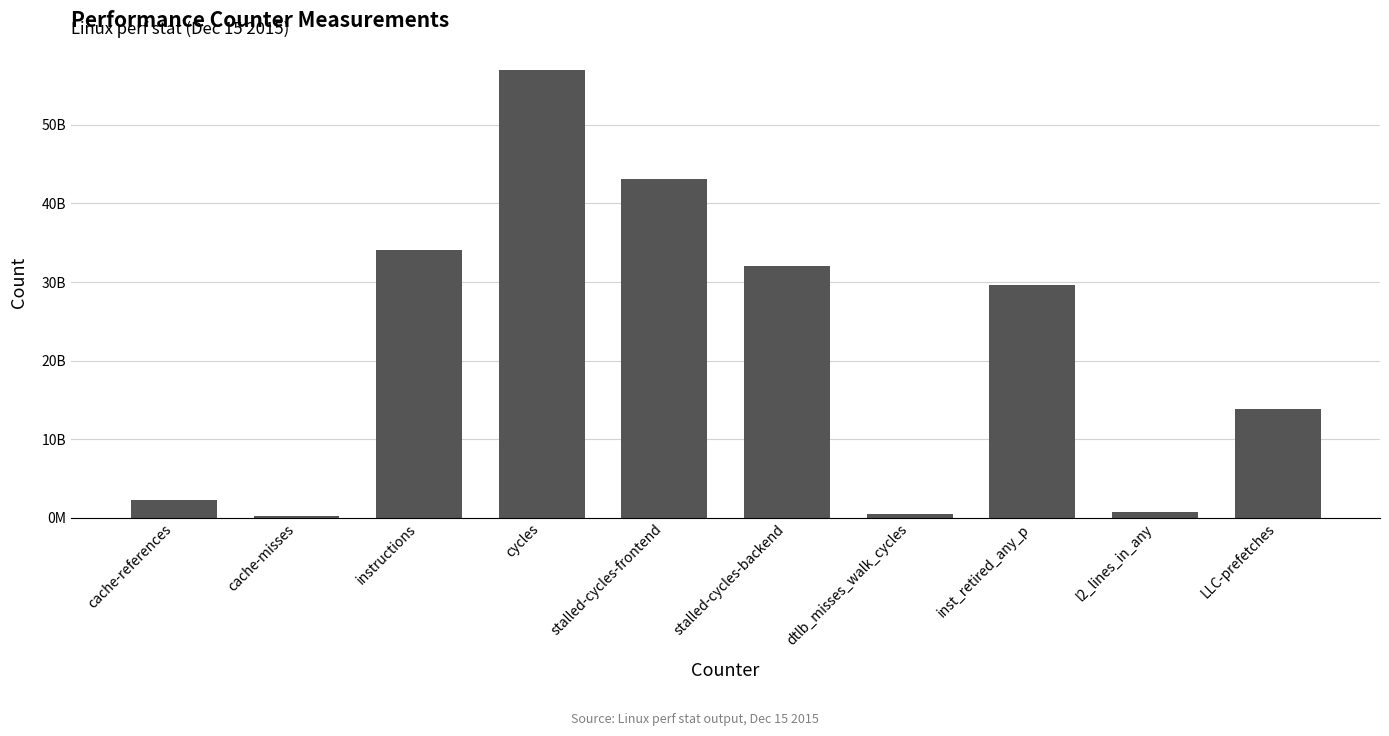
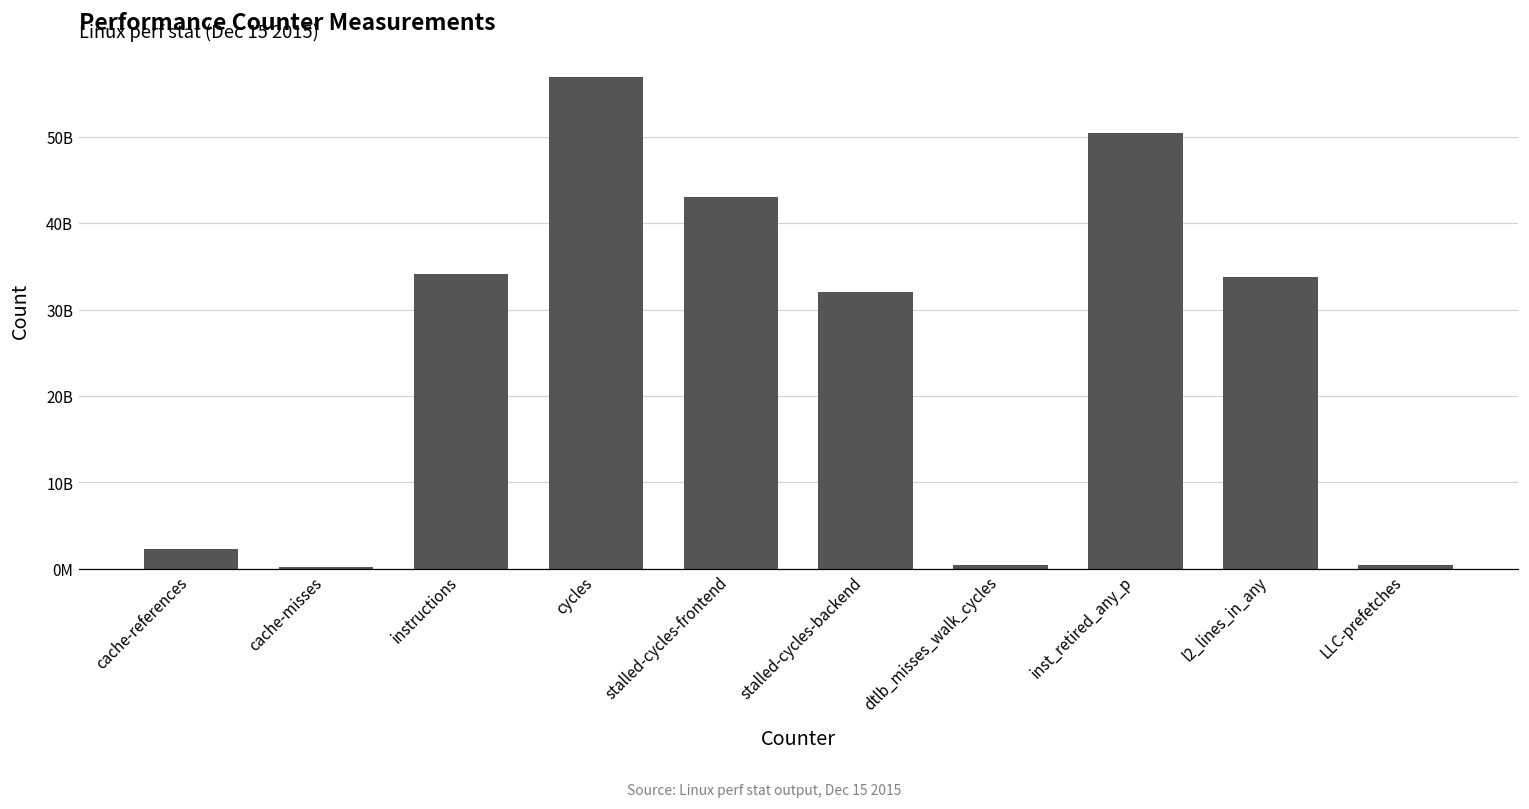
inst_retired_any_p: 30000000000 -> 50000000000
l2_lines_in_any: 1000000000 -> 34000000000
LLC-prefetches: 14000000000 -> 0
